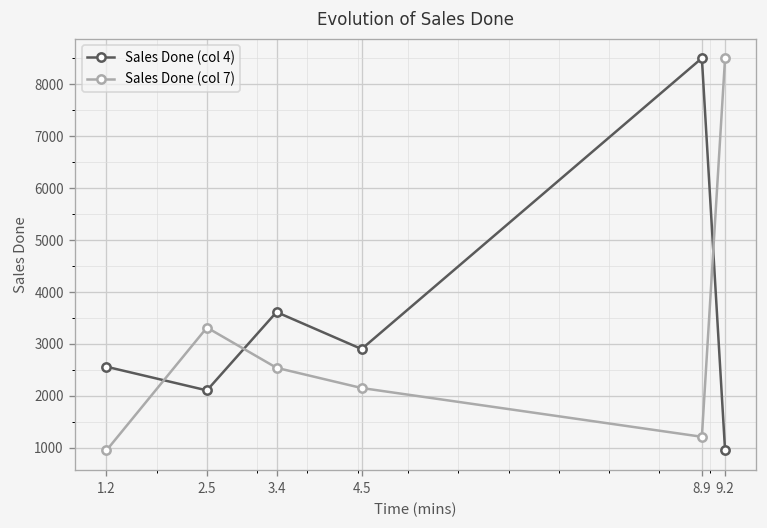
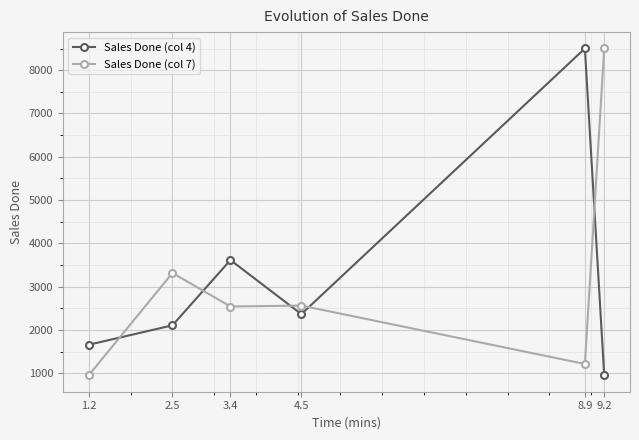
Sales Done (col 4), 1.2: 2600 -> 1700
Sales Done (col 4), 4.5: 2900 -> 2400
Sales Done (col 7), 4.5: 2200 -> 2600
